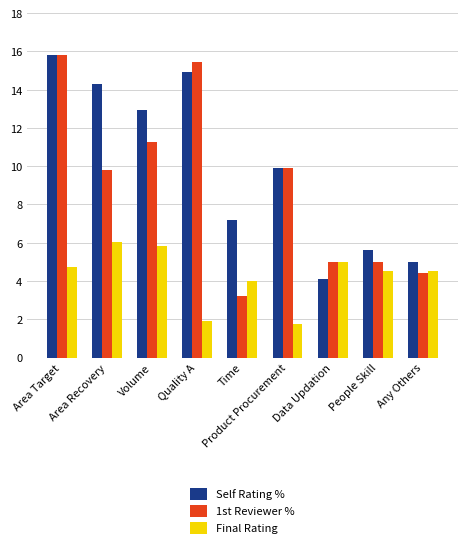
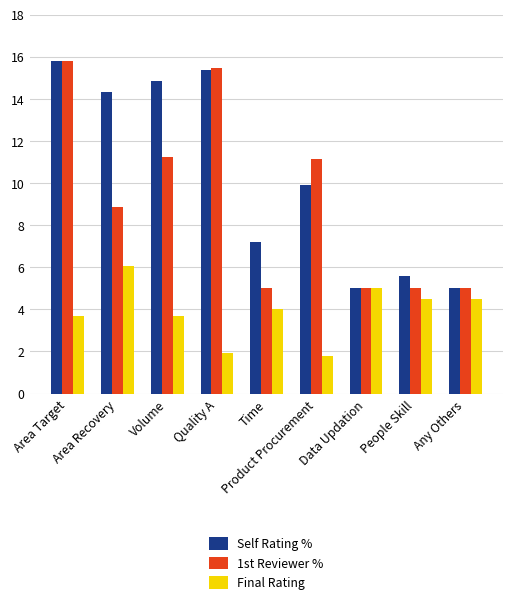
Final Rating, Area Target: 4.7 -> 3.7
1st Reviewer %, Area Recovery: 9.8 -> 8.9
Self Rating %, Volume: 13.0 -> 14.9
Final Rating, Volume: 5.8 -> 3.7
Self Rating %, Quality A: 14.9 -> 15.4
1st Reviewer %, Time: 3.2 -> 5.0
1st Reviewer %, Product Procurement: 9.9 -> 11.2
Self Rating %, Data Updation: 4.1 -> 5.0
1st Reviewer %, Any Others: 4.4 -> 5.0
